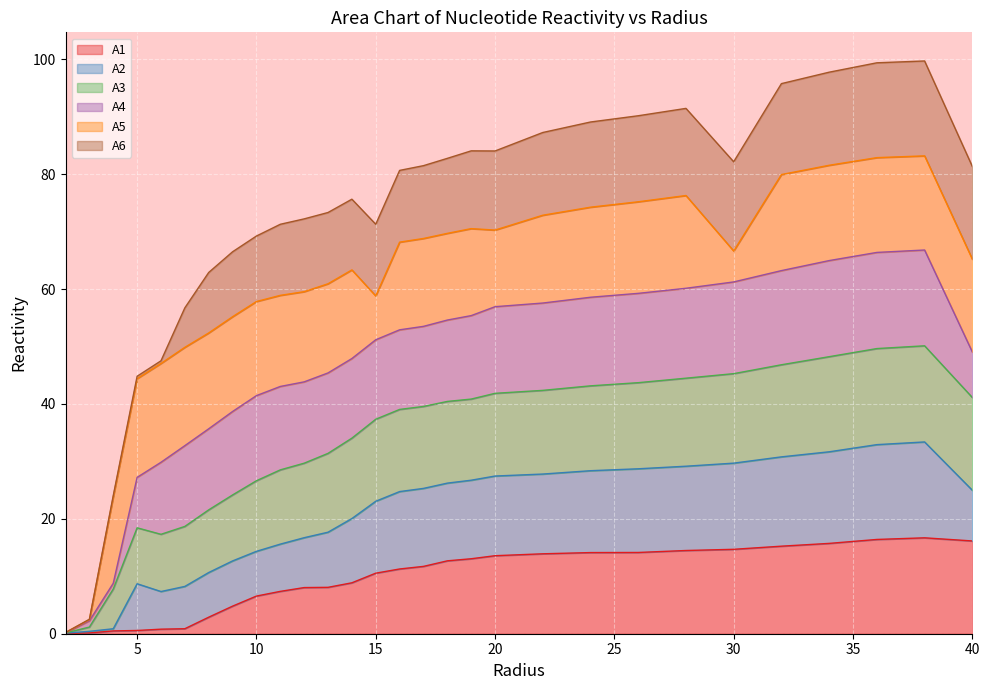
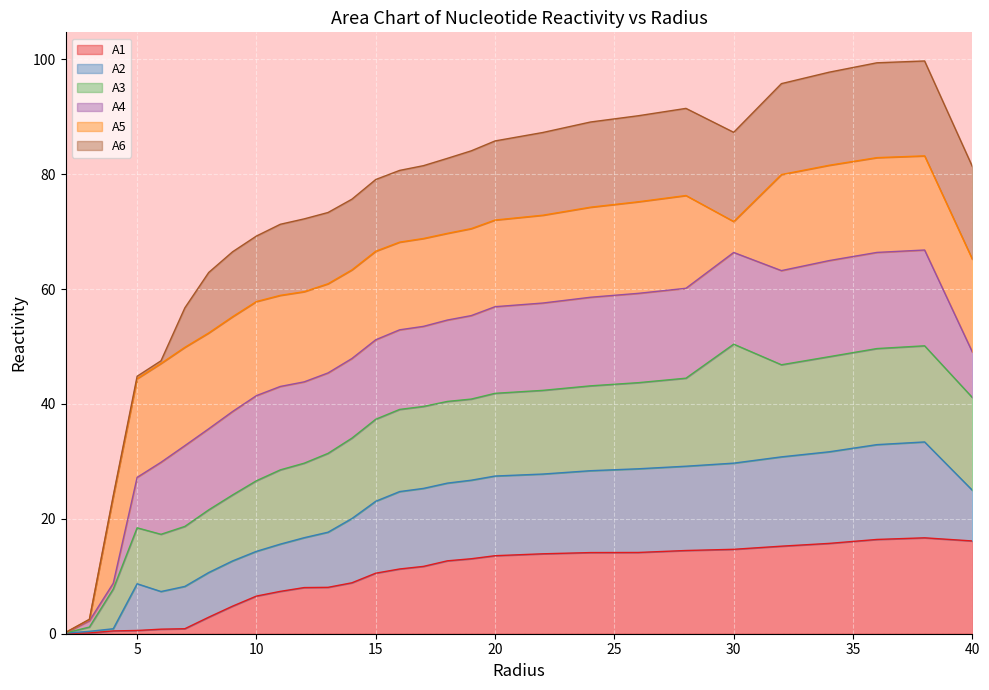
A5, 15: 8 -> 15
A5, 20: 13 -> 15
A3, 30: 16 -> 21
